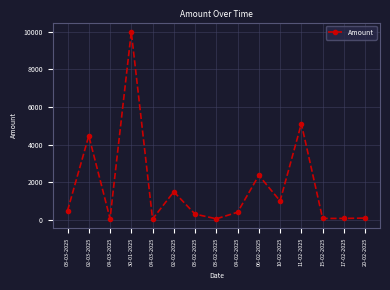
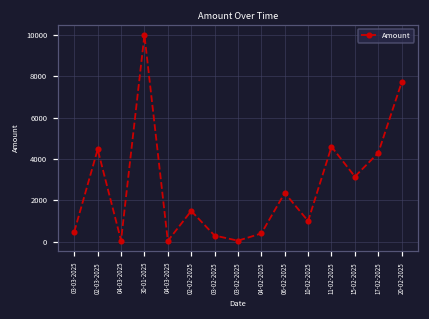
11-02-2025: 5100 -> 4600
15-02-2025: 100 -> 3200
17-02-2025: 100 -> 4300
20-02-2025: 100 -> 7700
